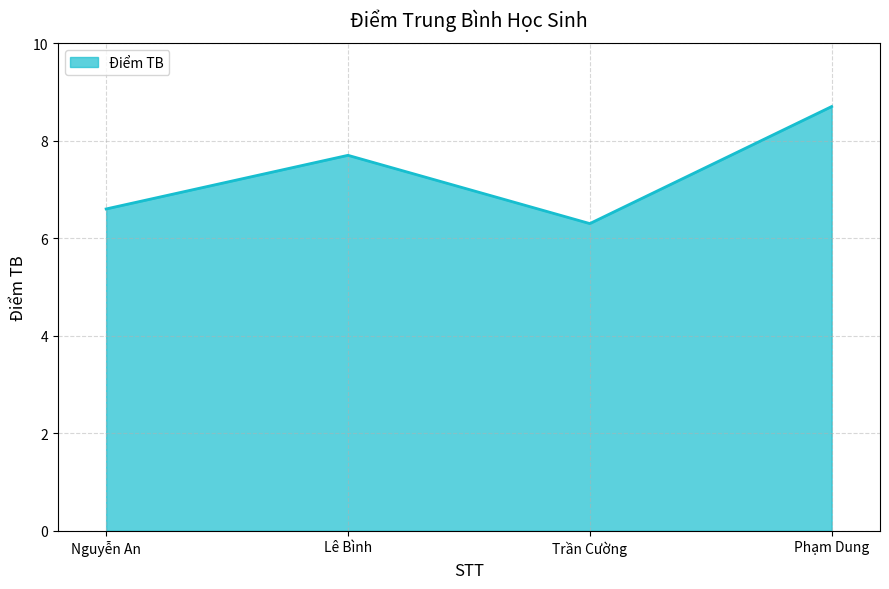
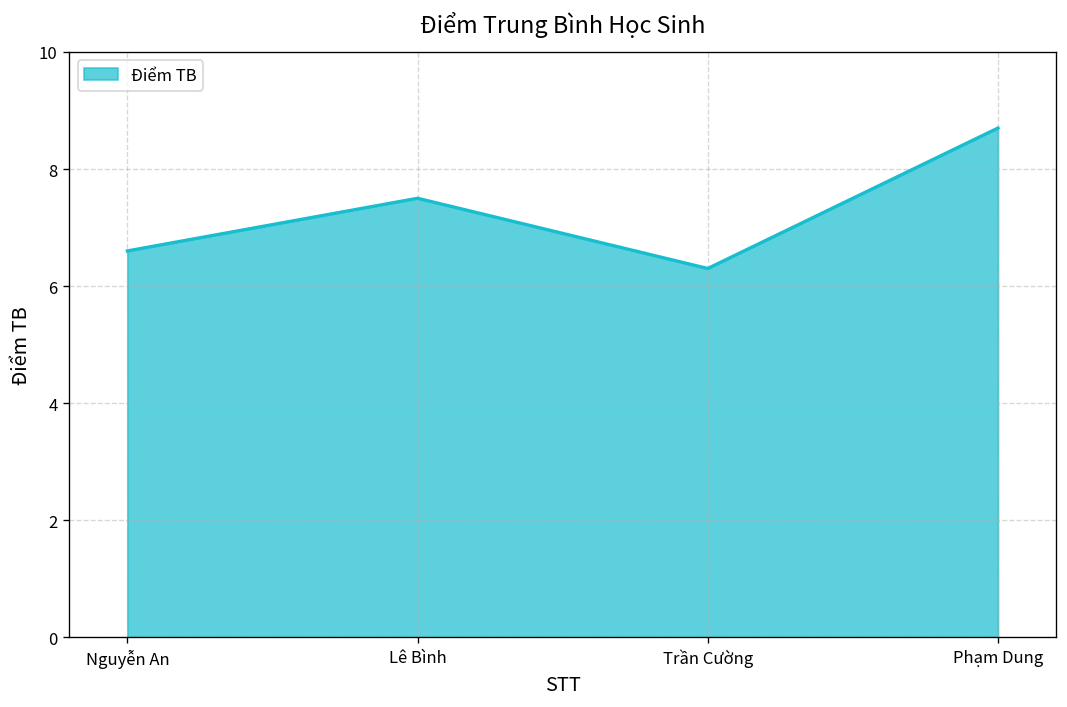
Lê Bình: 7.7 -> 7.5
